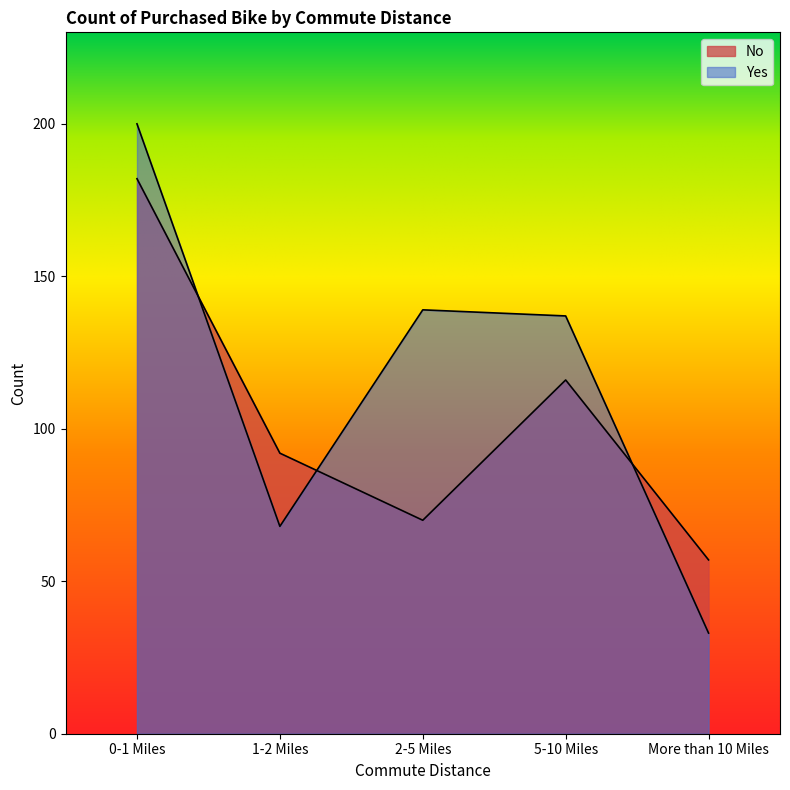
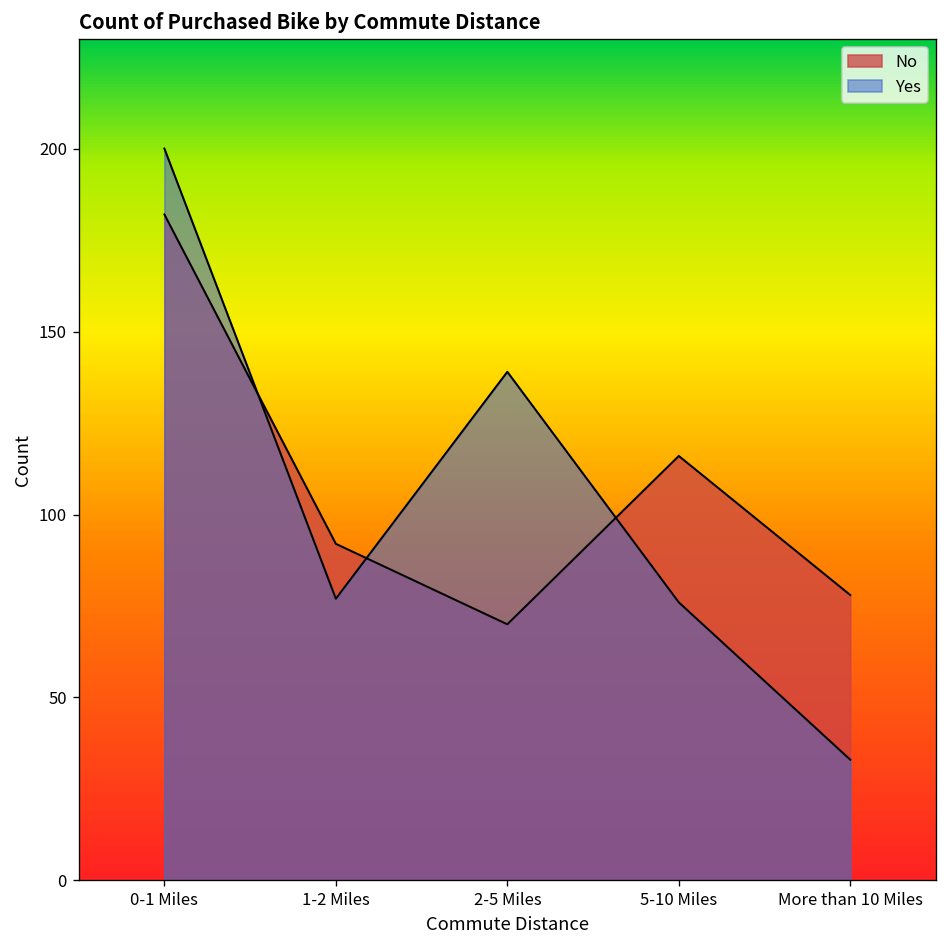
Yes, 1-2 Miles: 68 -> 77
Yes, 5-10 Miles: 137 -> 76
No, More than 10 Miles: 57 -> 78
